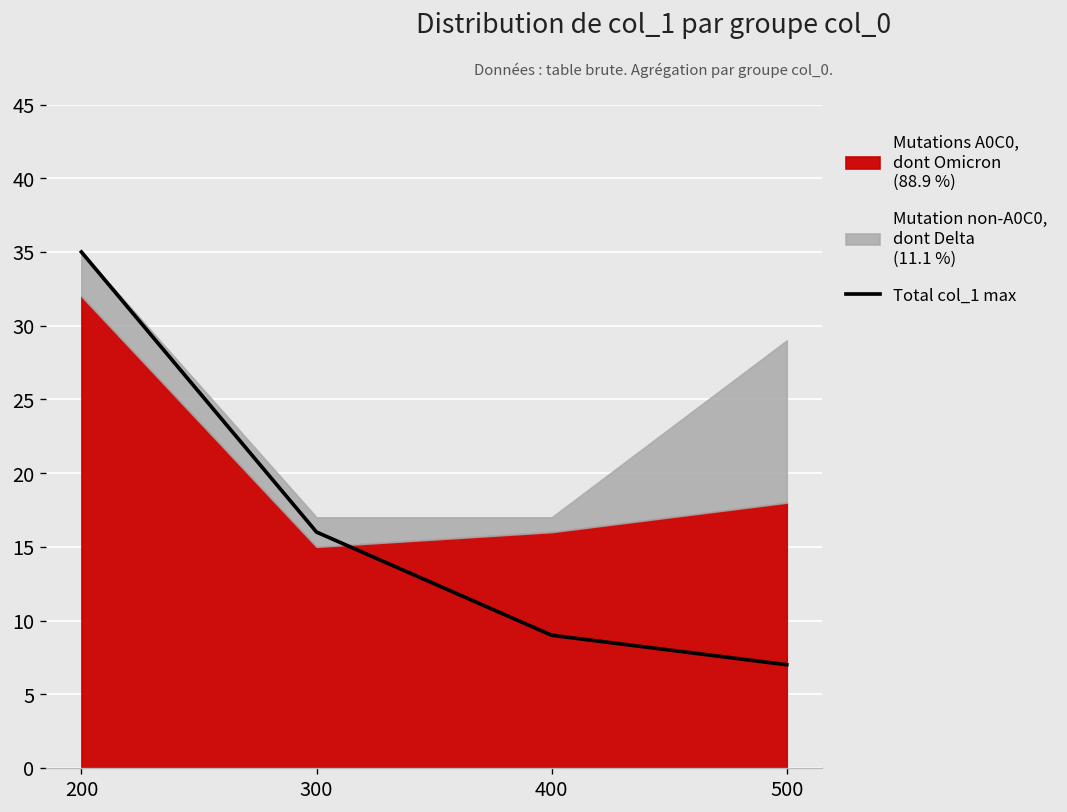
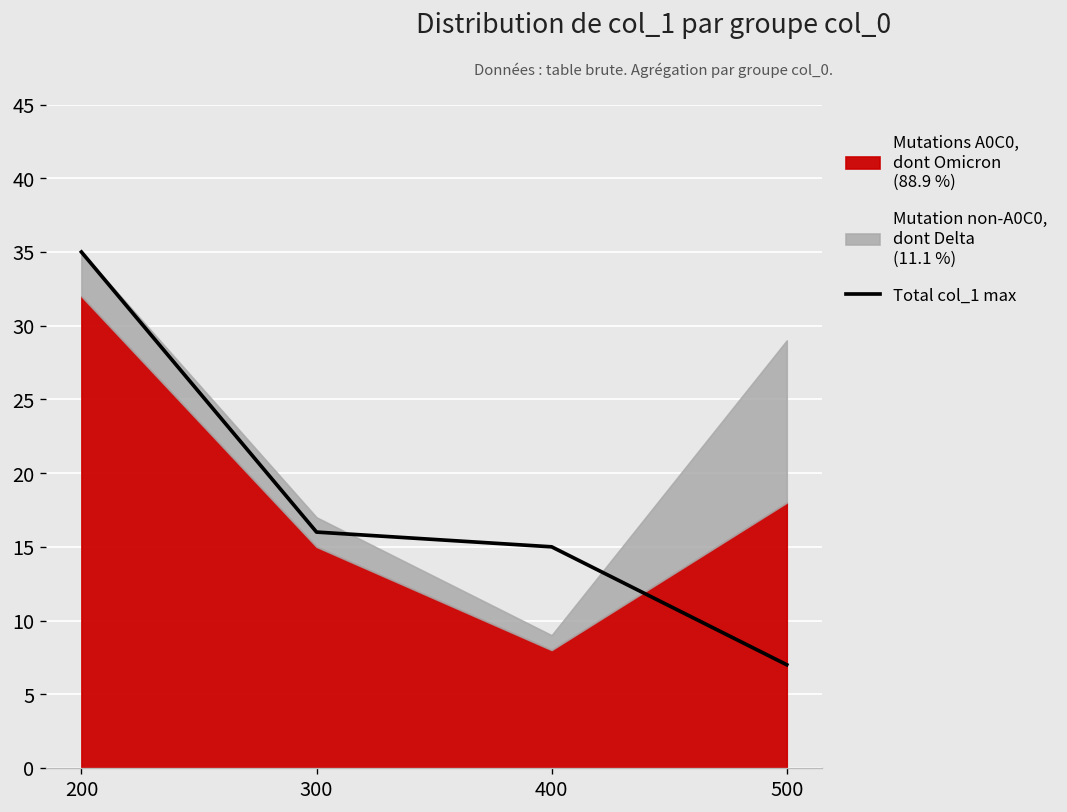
Total col_1 max, 400: 9 -> 15
Mutations A0C0, dont Omicron (88.9 %), 400: 16 -> 8
